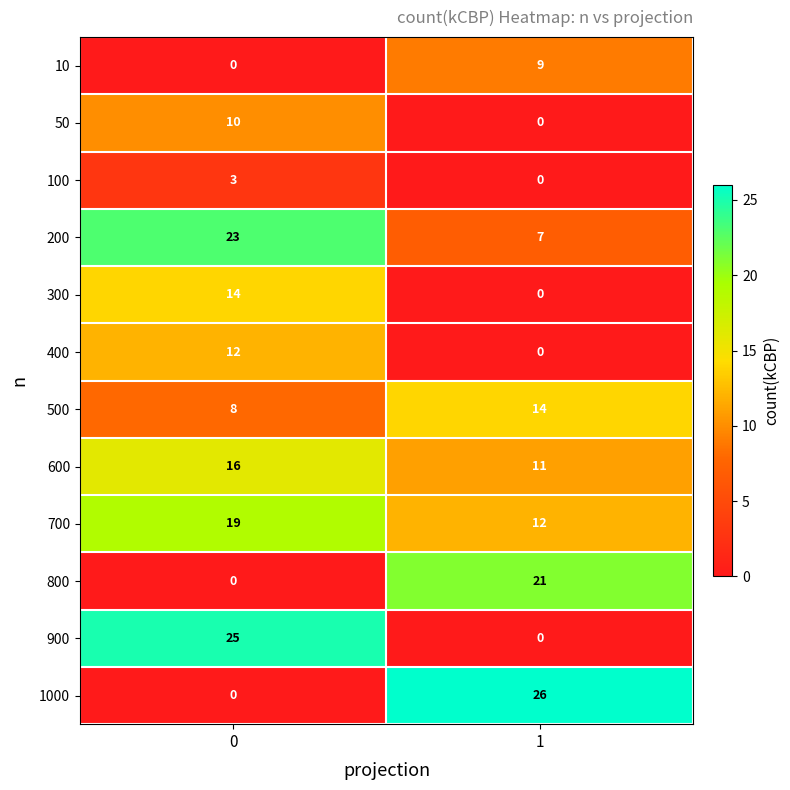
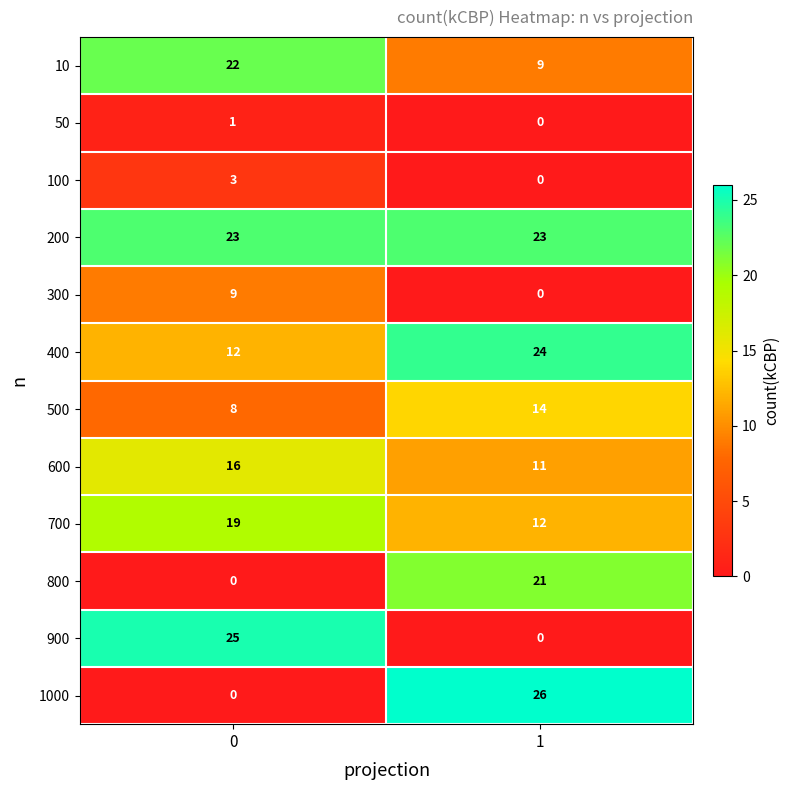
10, 0: 0 -> 22
50, 0: 10 -> 1
200, 1: 7 -> 23
300, 0: 14 -> 9
400, 1: 0 -> 24
